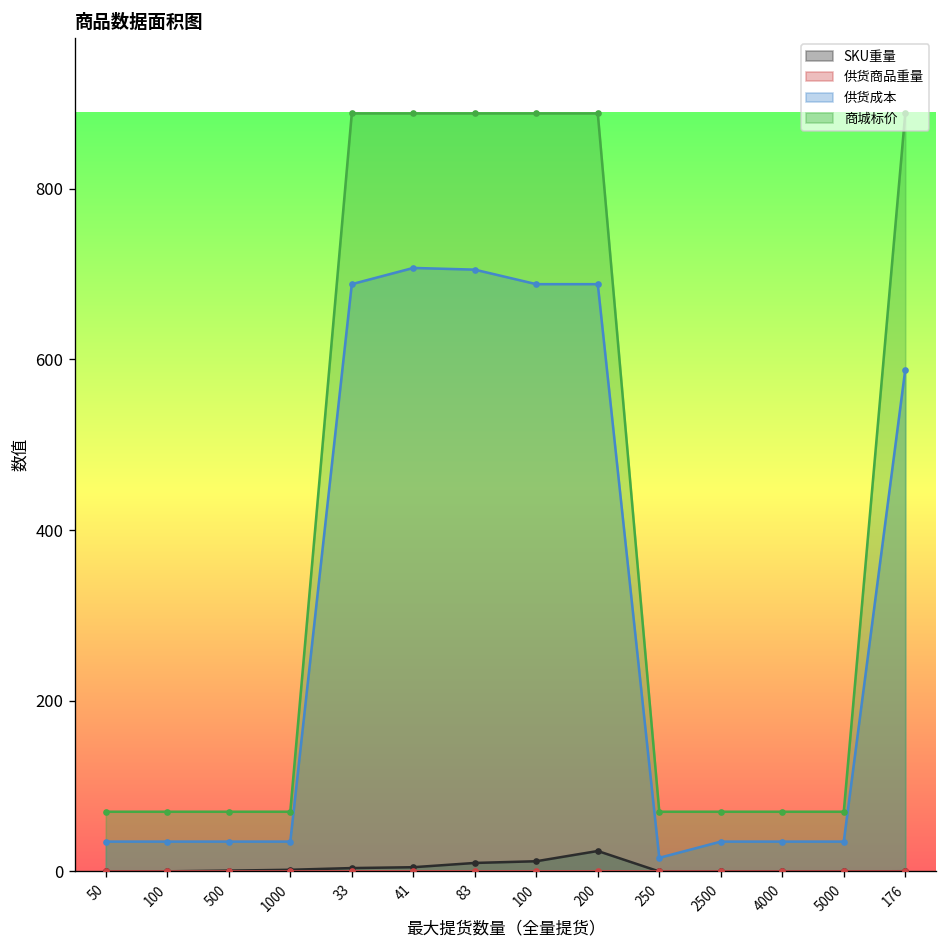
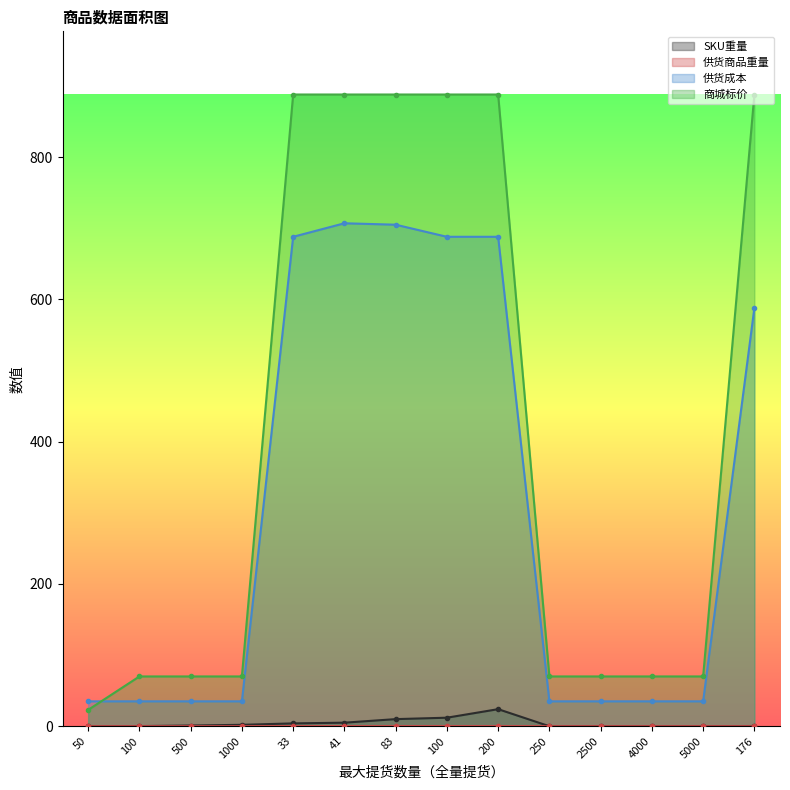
商城标价, 50: 70 -> 20
供货成本, 250: 20 -> 40
